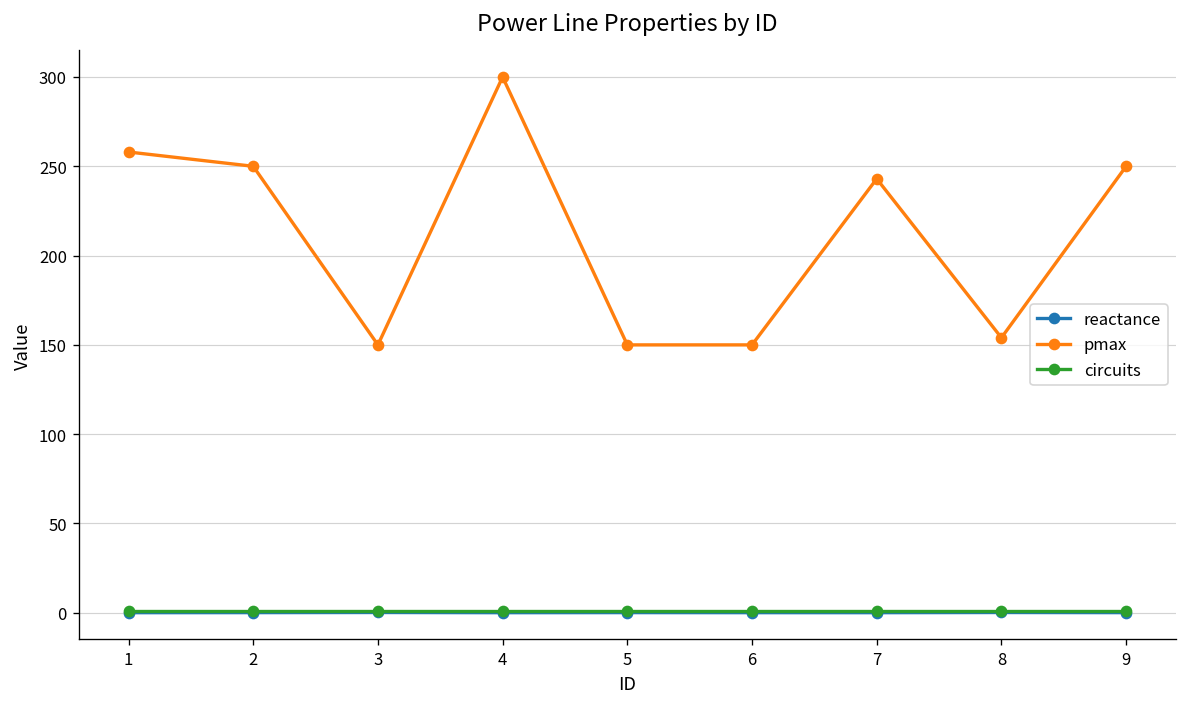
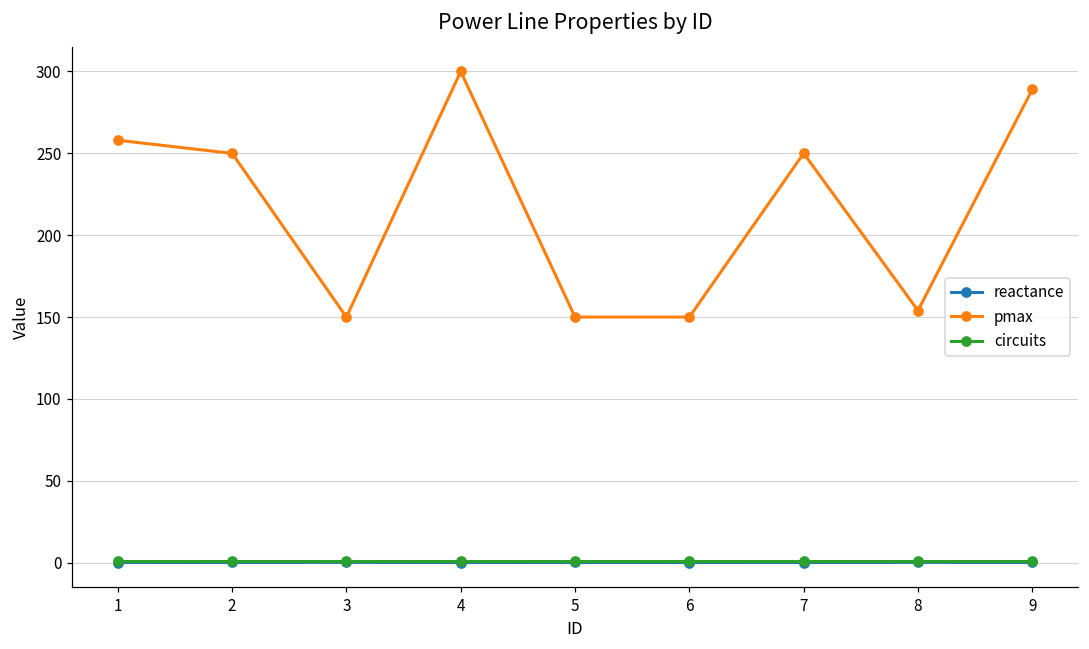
pmax, 7: 243 -> 250
pmax, 9: 250 -> 289
